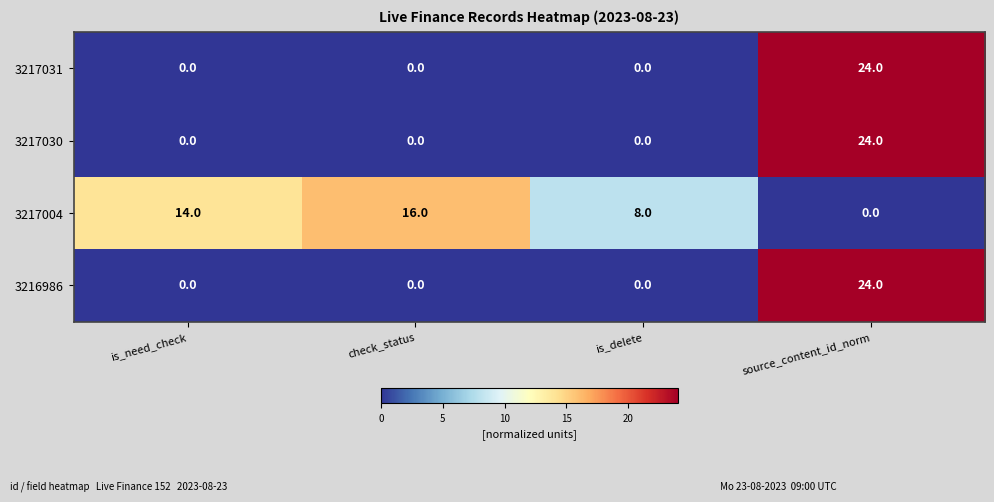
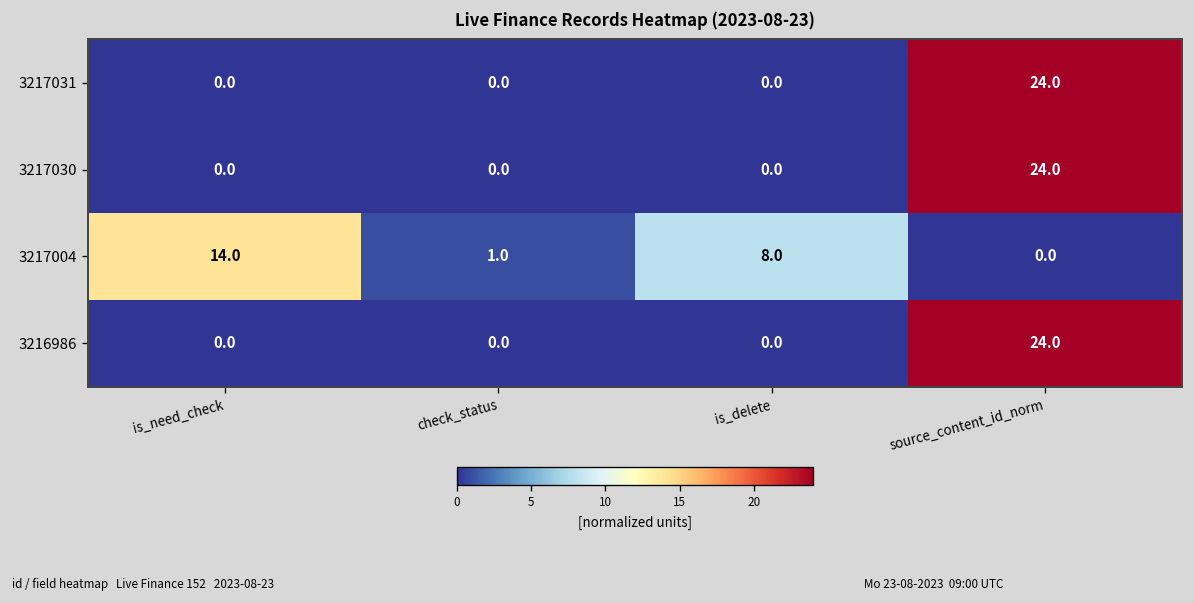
3217004, check_status: 16.0 -> 1.0
